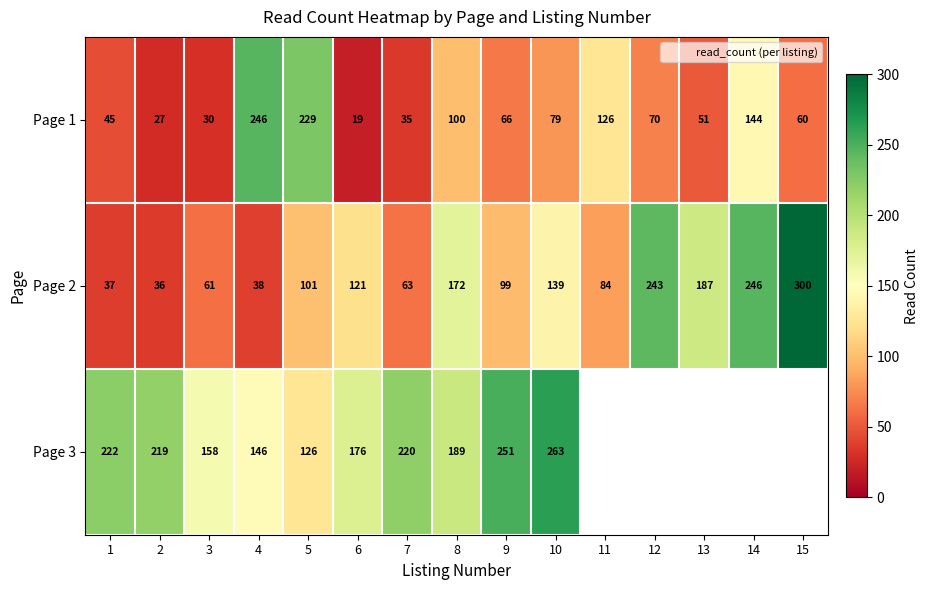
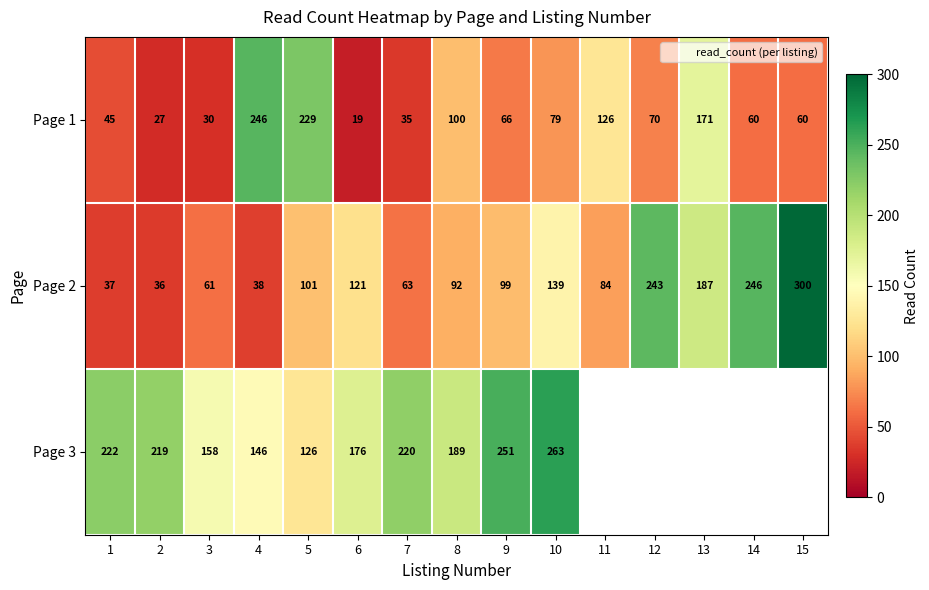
Page 1, 13: 51 -> 171
Page 1, 14: 144 -> 60
Page 2, 8: 172 -> 92
